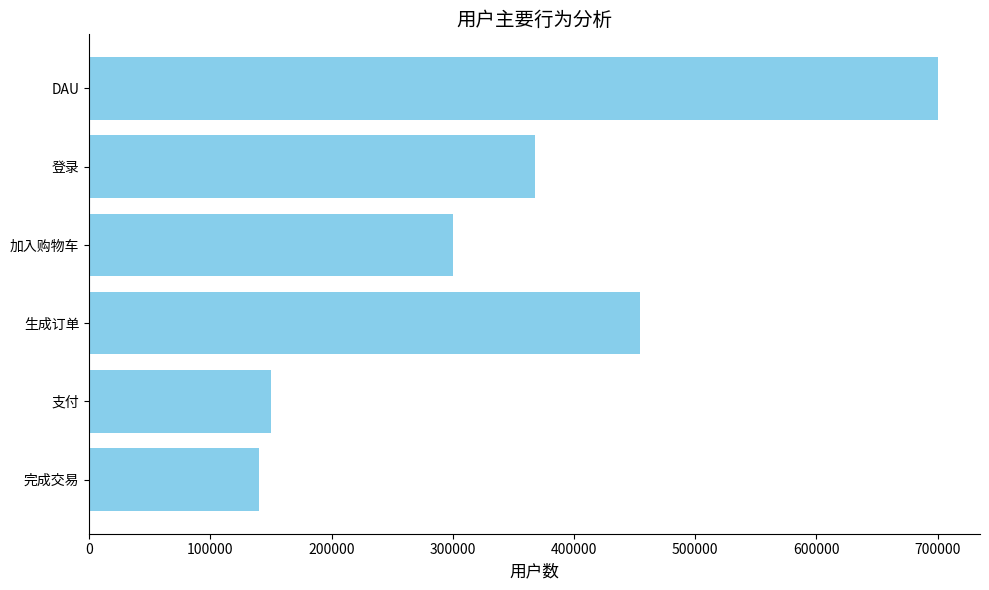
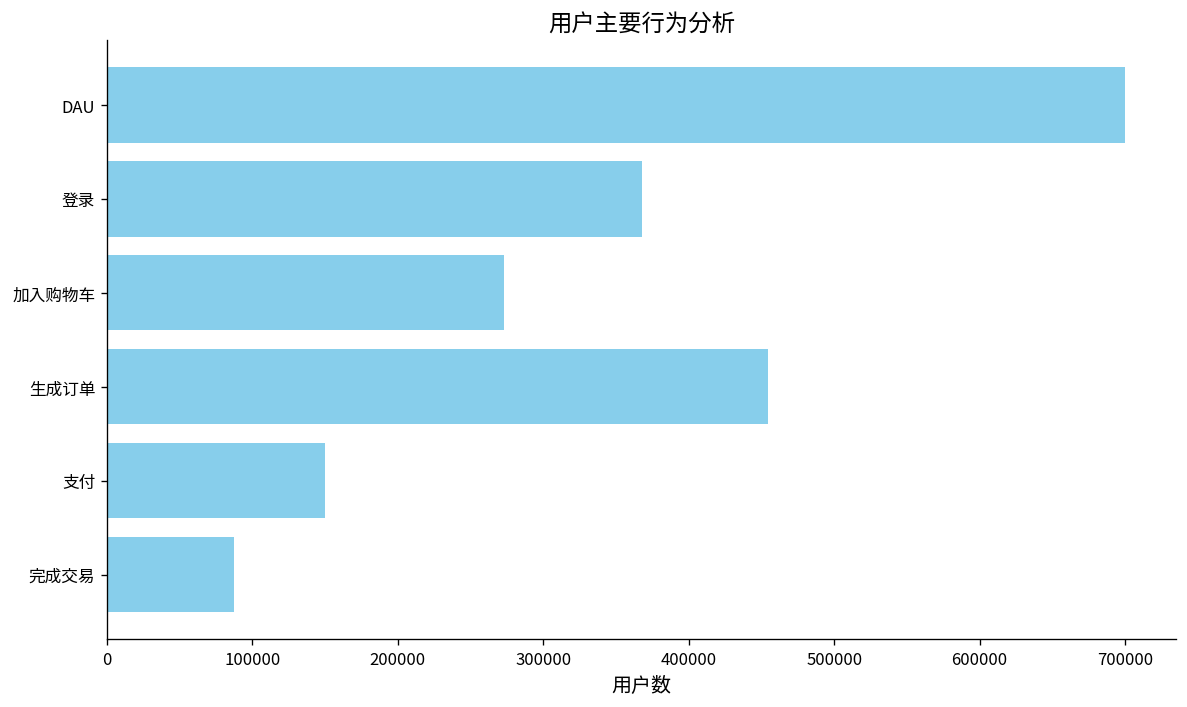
加入购物车: 300000 -> 273000
完成交易: 140000 -> 87000
